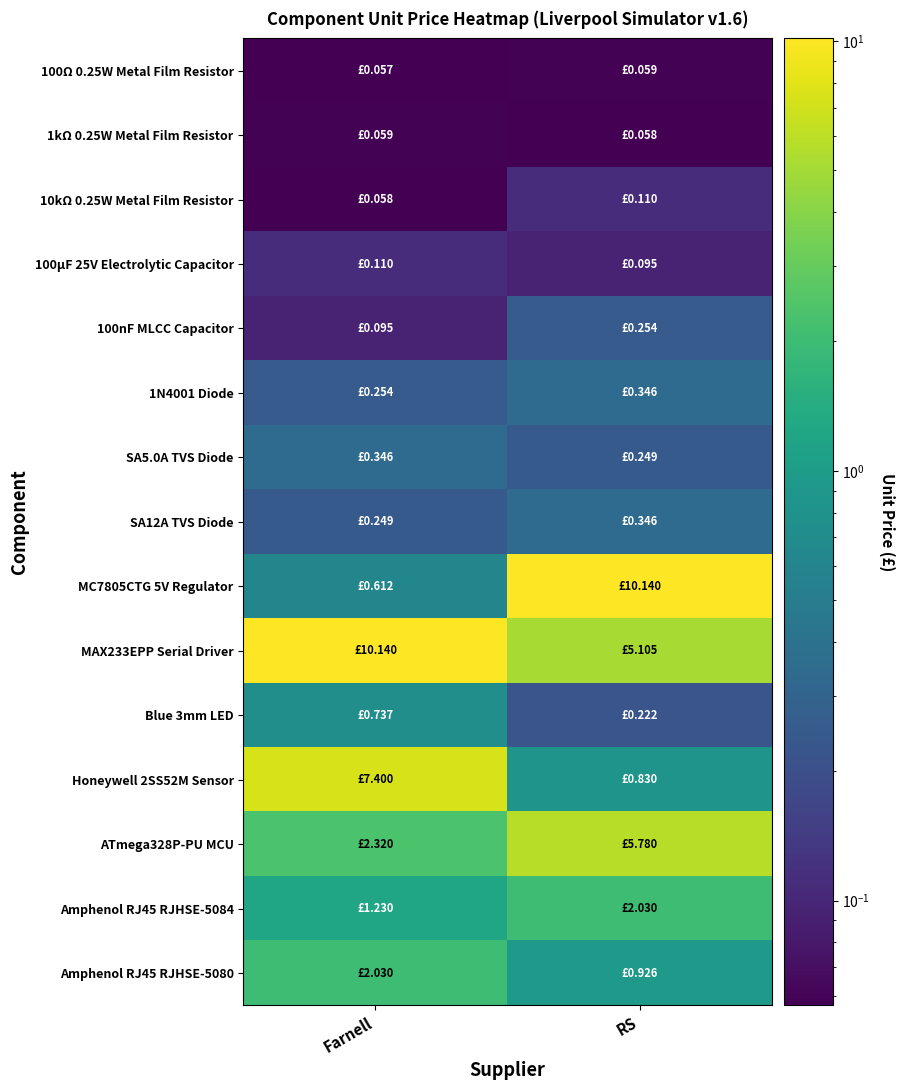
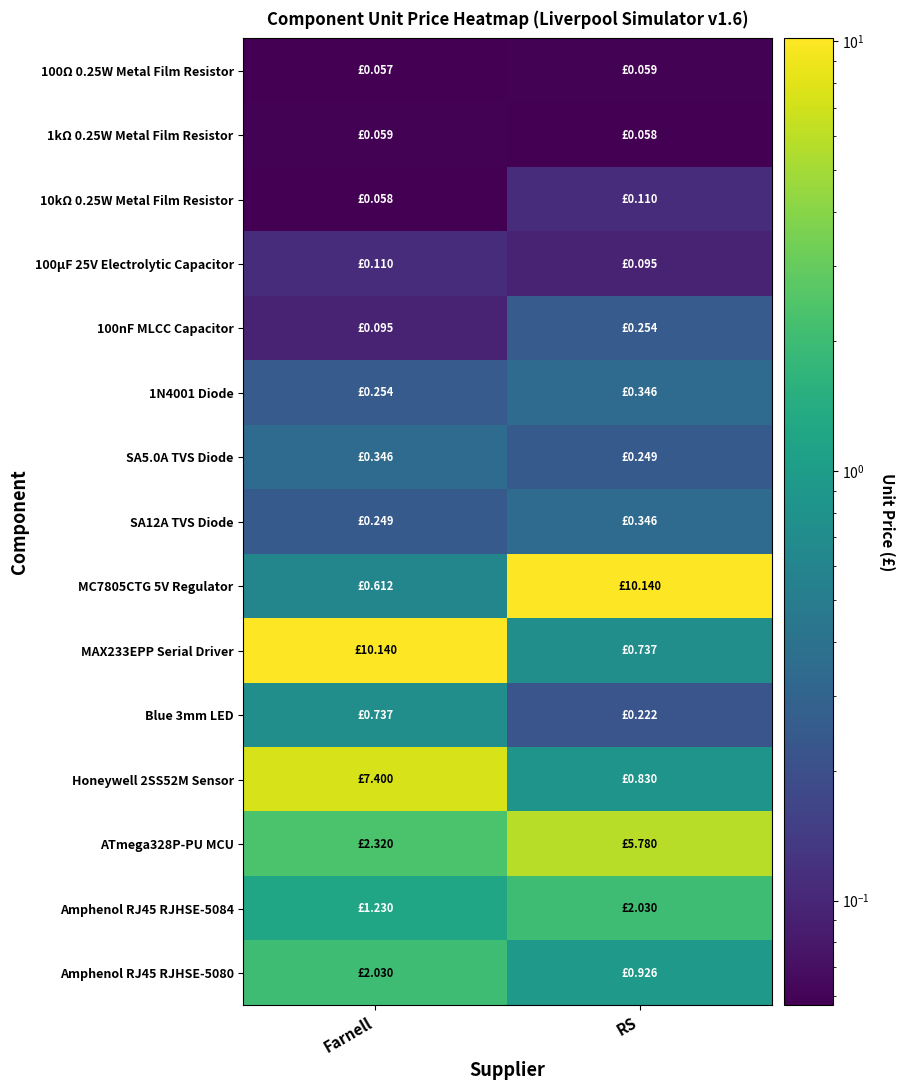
MAX233EPP Serial Driver, RS: £5.105 -> £0.737
